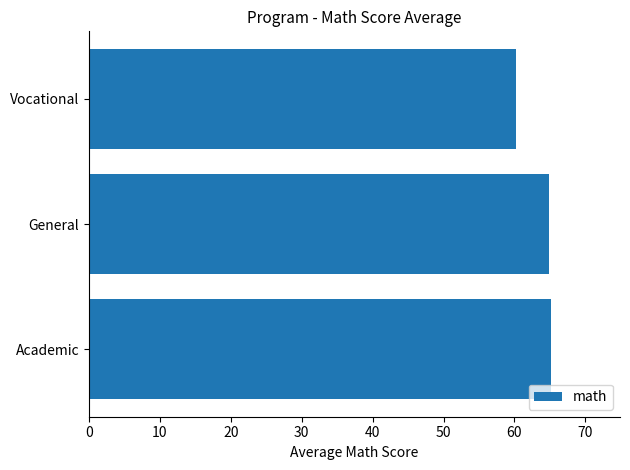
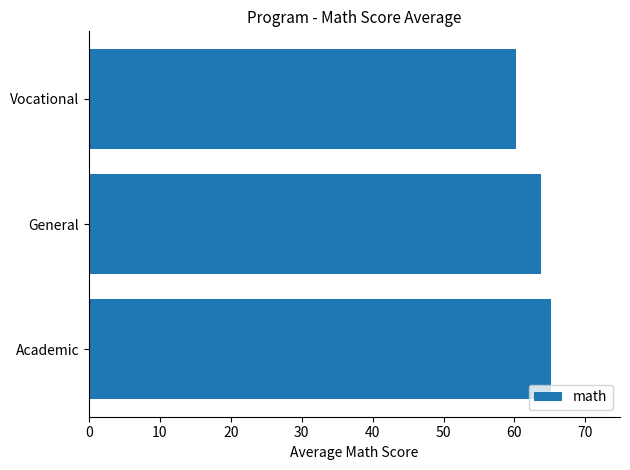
General: 65 -> 64
